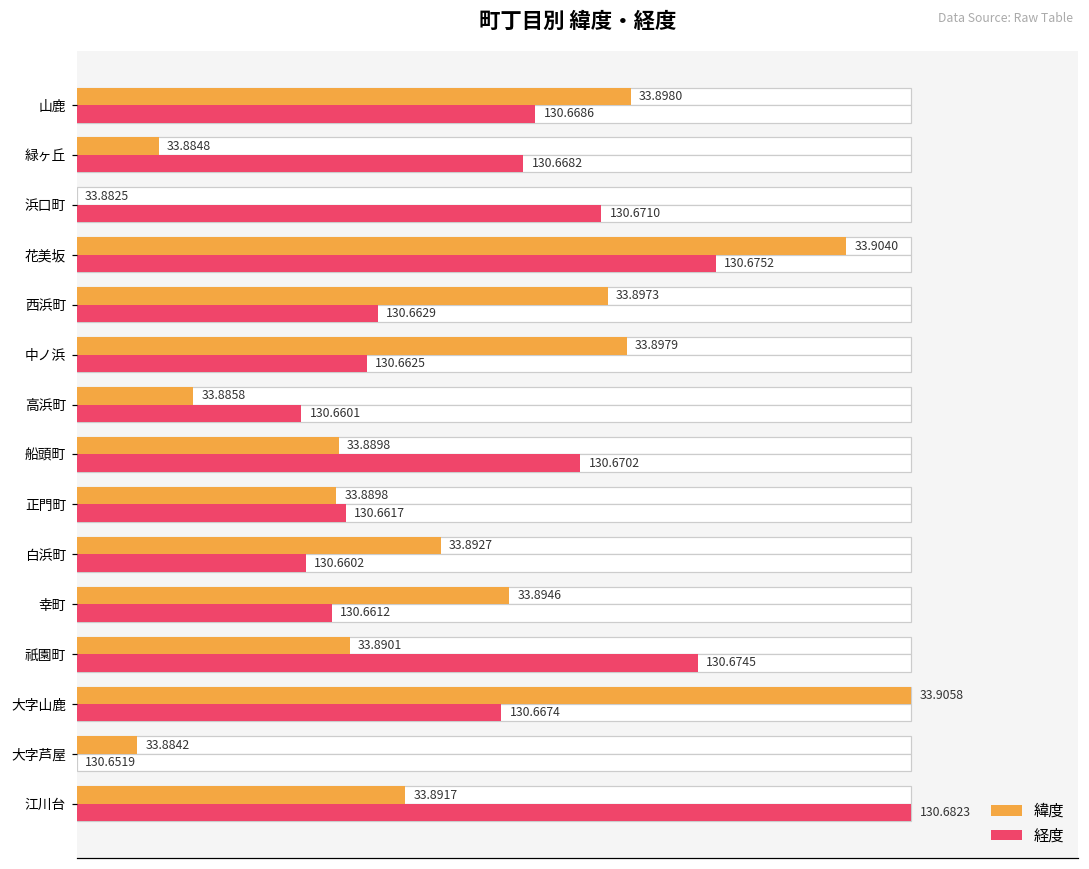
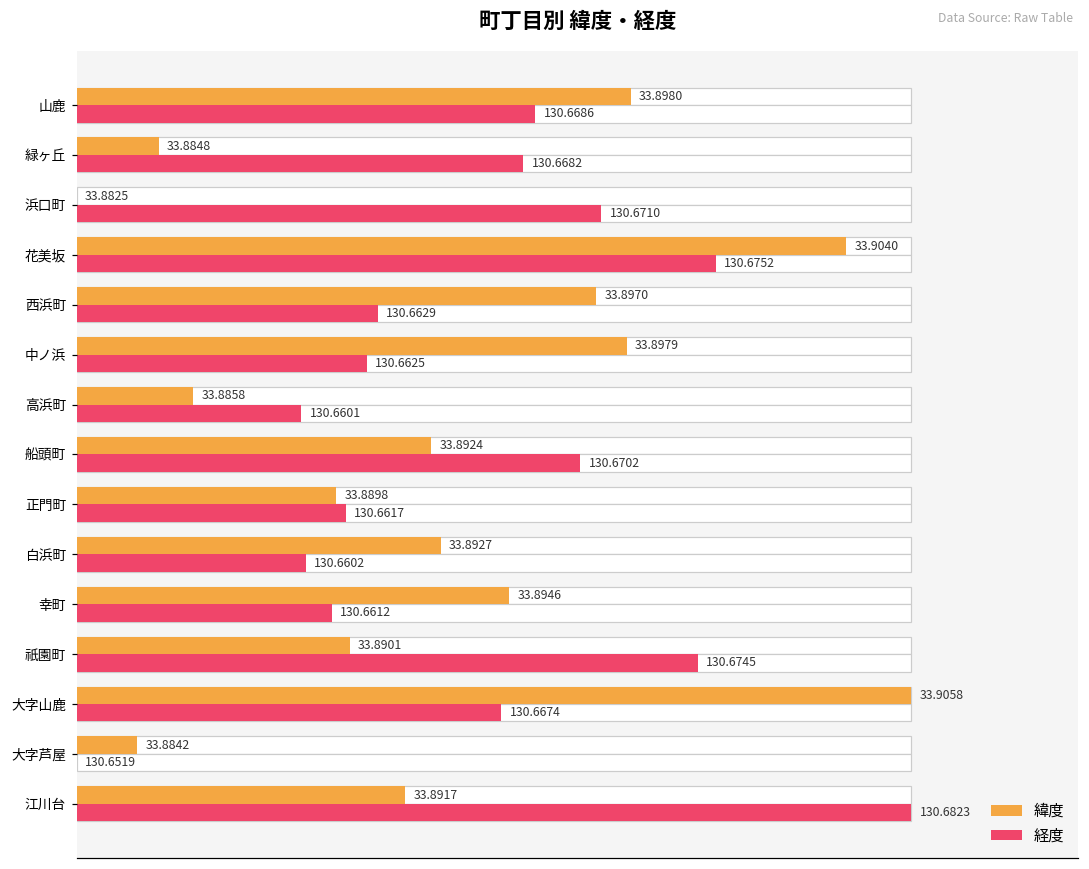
緯度, 西浜町: 33.8973 -> 33.8970
緯度, 船頭町: 33.8898 -> 33.8924
